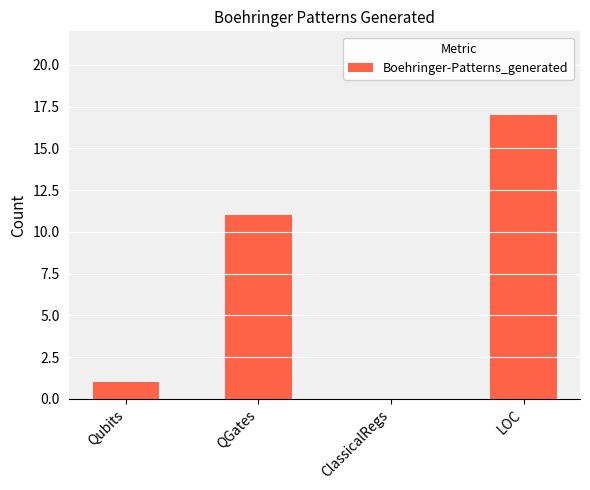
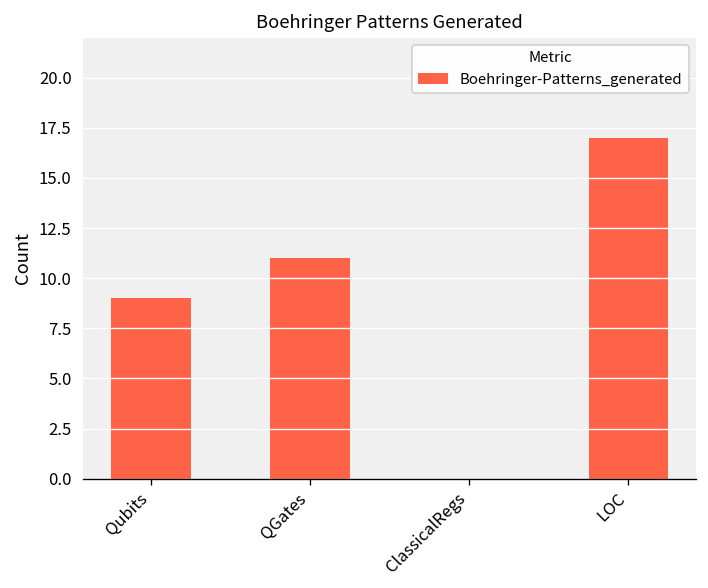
Qubits: 1 -> 9
